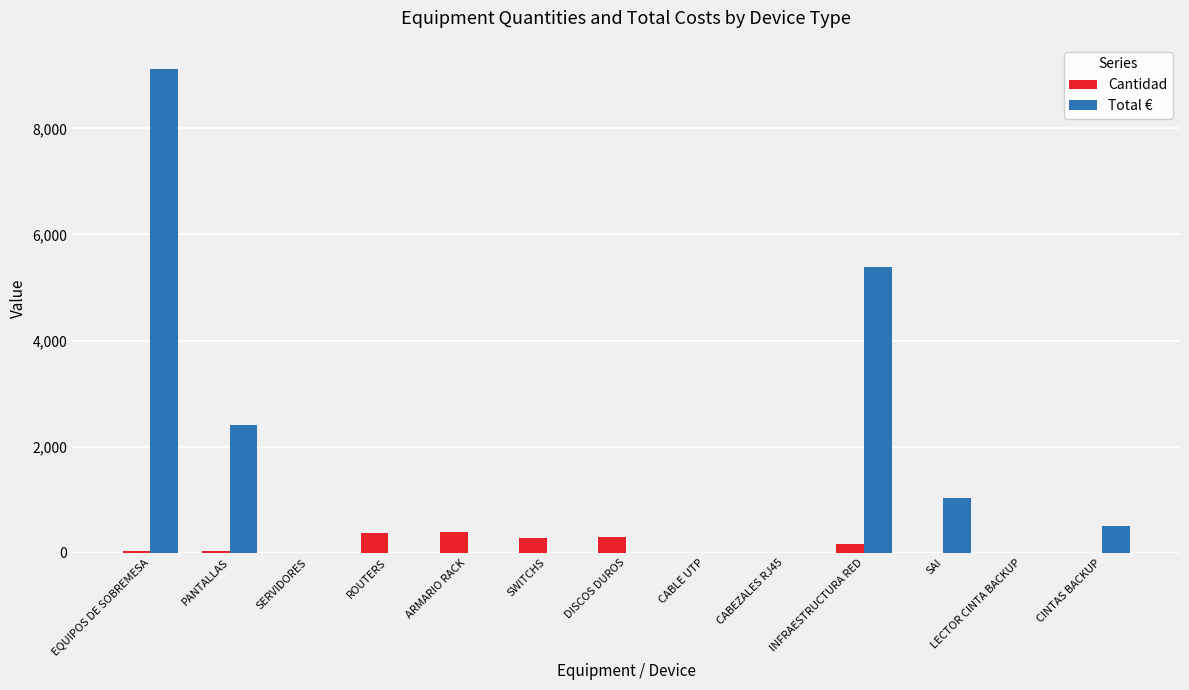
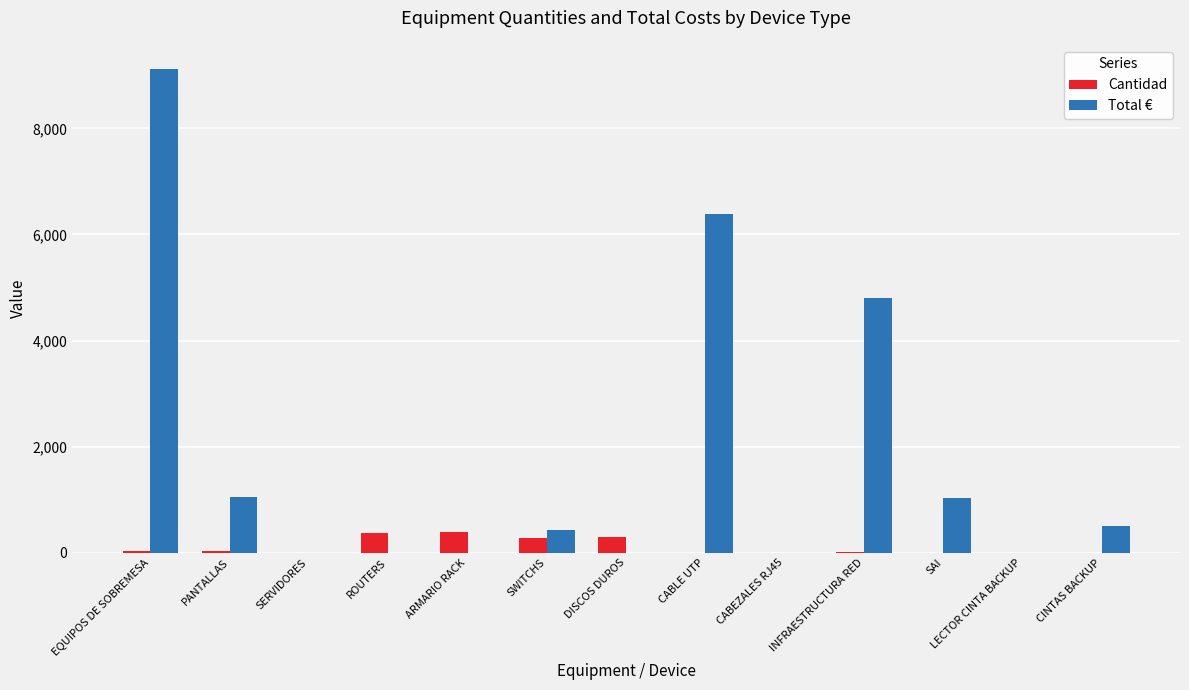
Total €, PANTALLAS: 2,400 -> 1,000
Total €, SWITCHS: 0 -> 400
Total €, CABLE UTP: 0 -> 6,400
Cantidad, INFRAESTRUCTURA RED: 200 -> 0
Total €, INFRAESTRUCTURA RED: 5,400 -> 4,800
